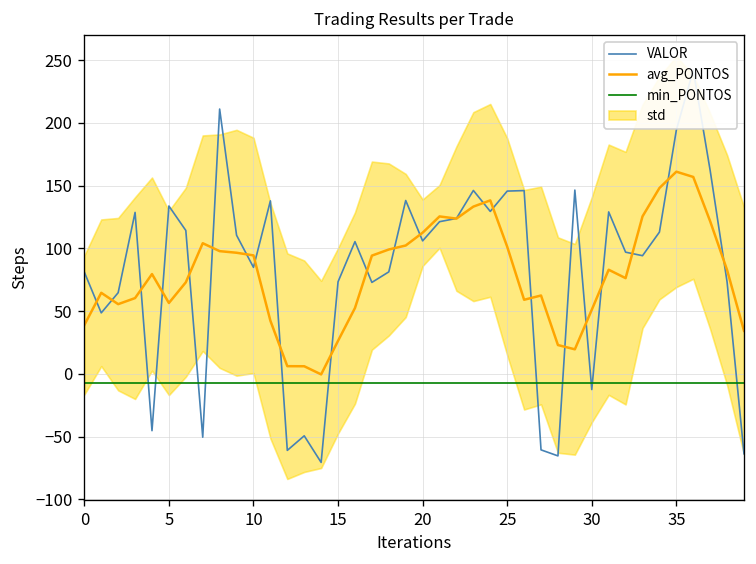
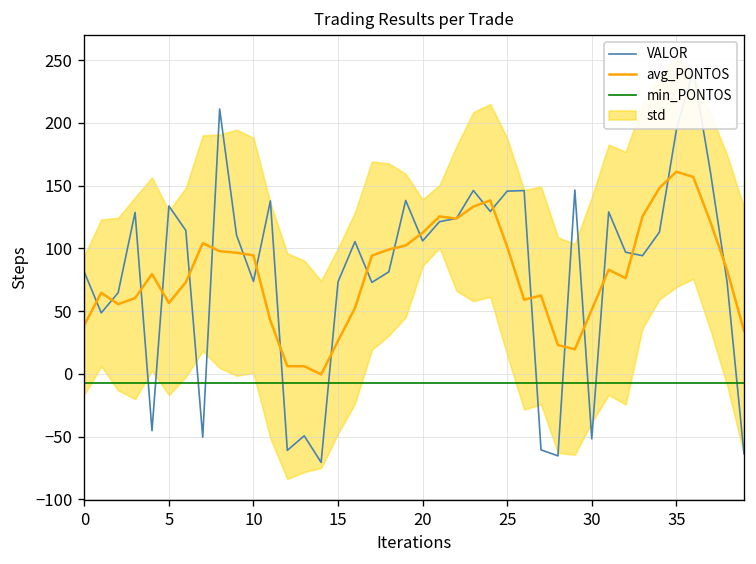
VALOR, 10: 85 -> 74
VALOR, 30: -13 -> -52
